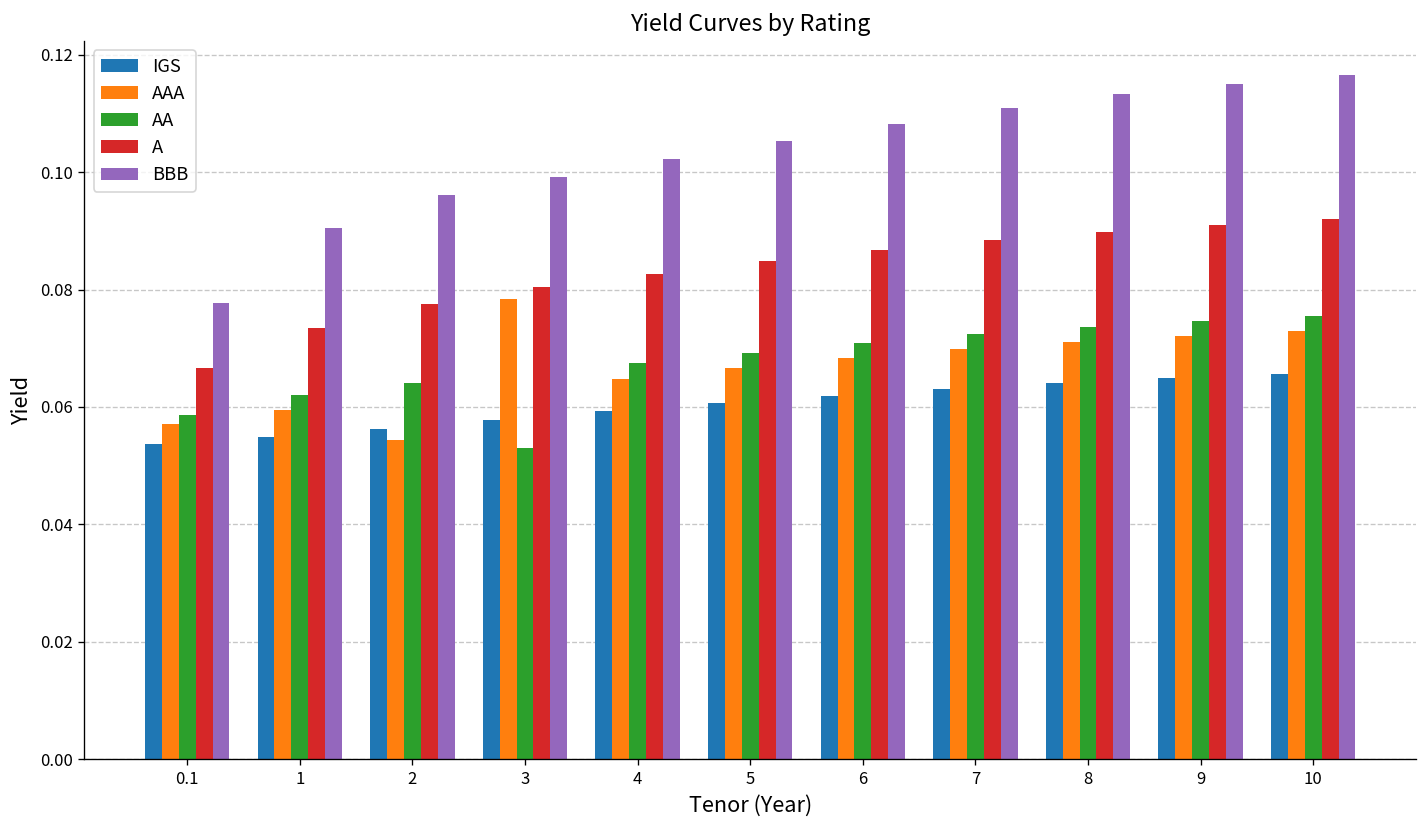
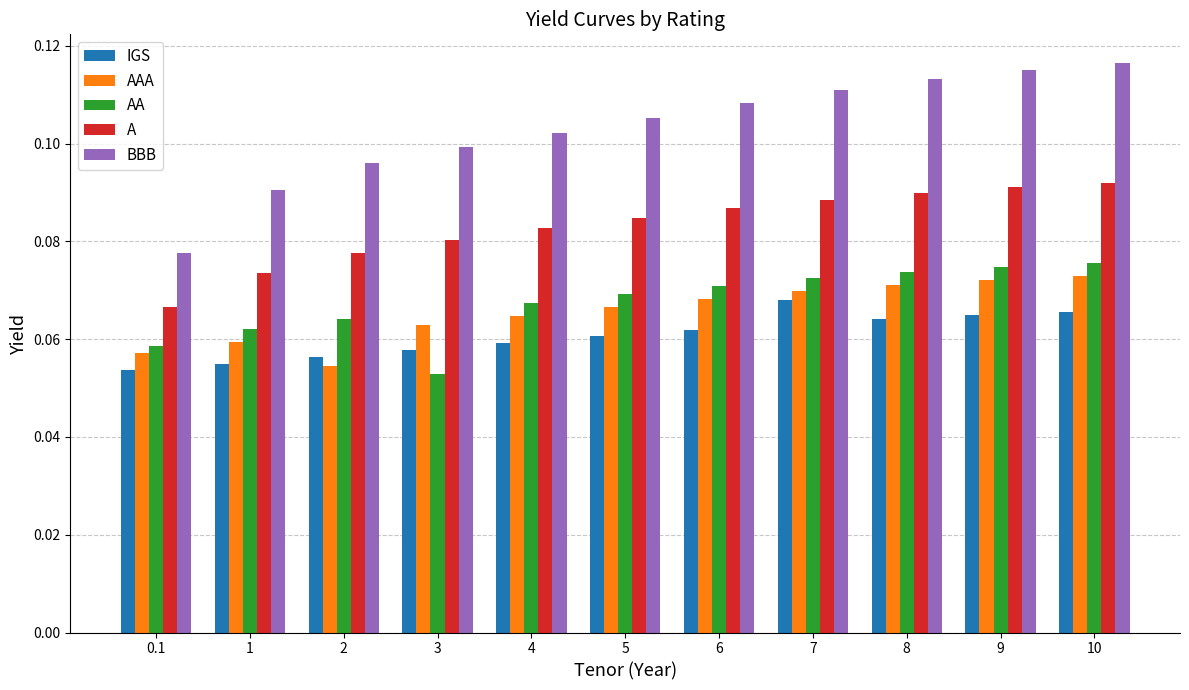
AAA, 3: 0.078 -> 0.063
IGS, 7: 0.063 -> 0.068
